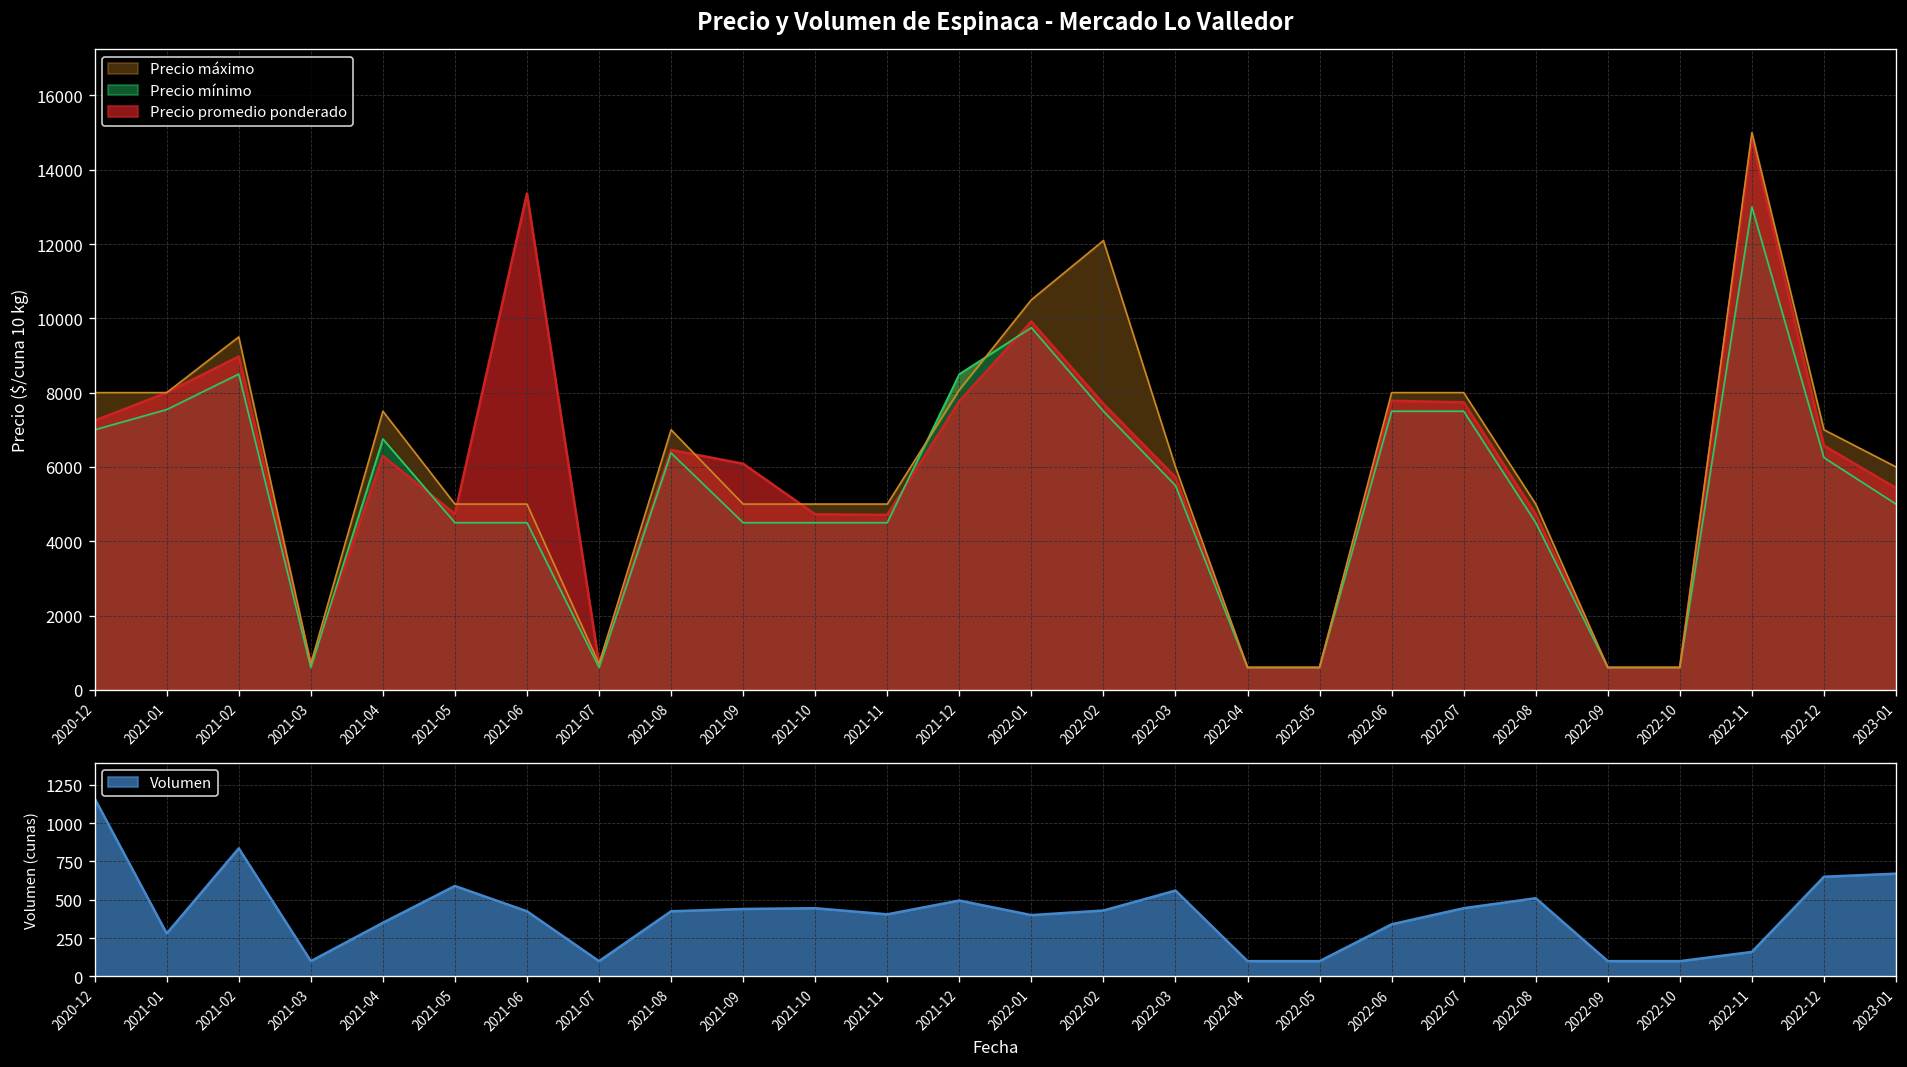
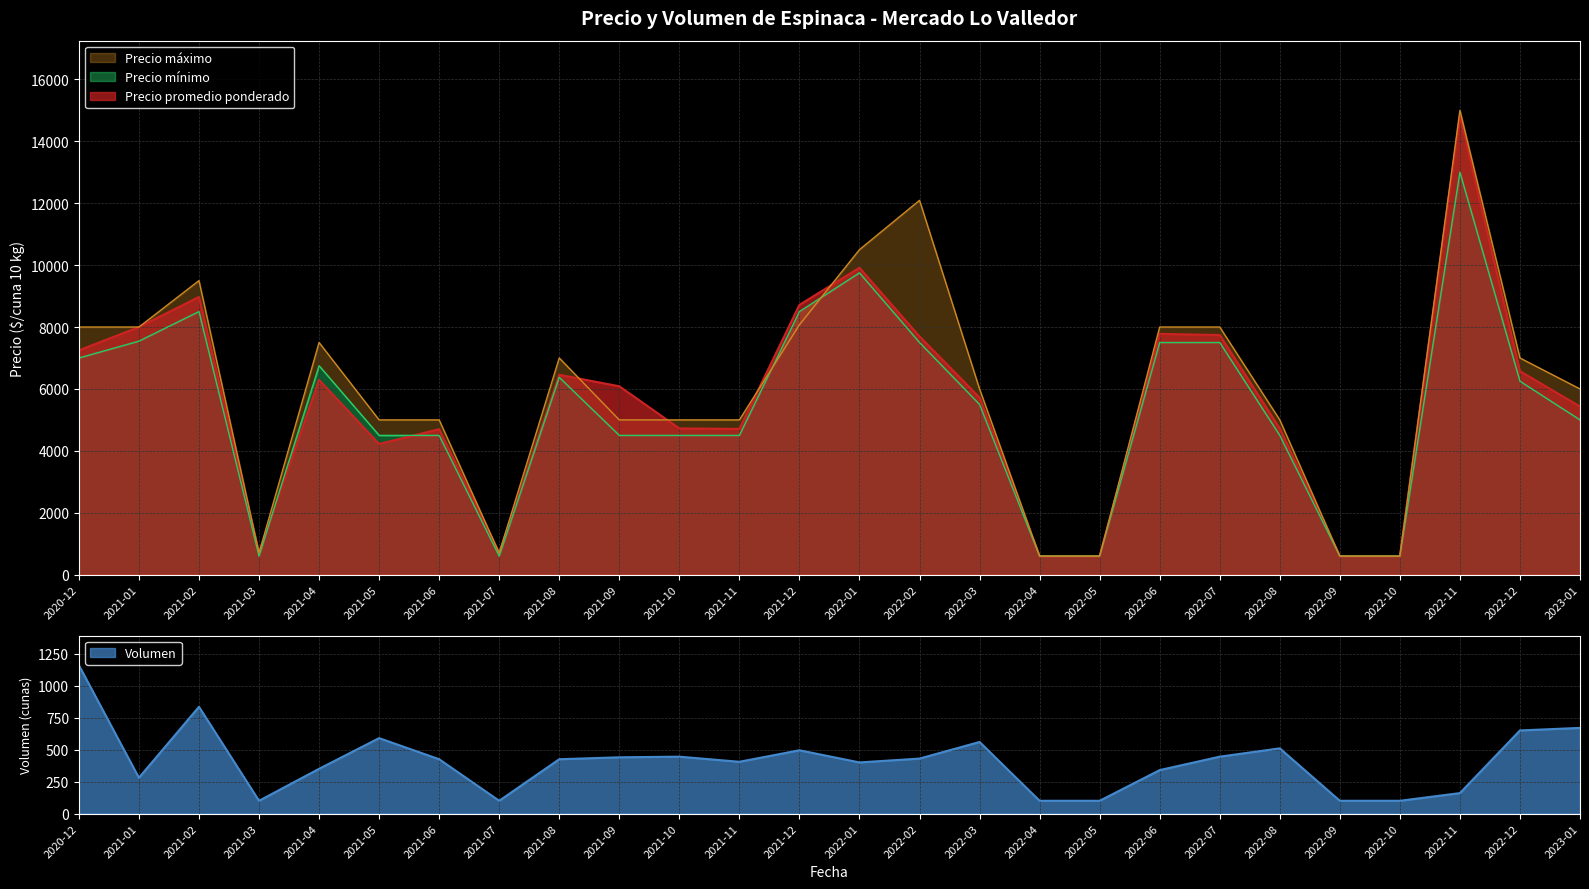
Precio y Volumen de Espinaca - Mercado Lo Valledor, Precio promedio ponderado, 2021-05: 4700 -> 4200
Precio y Volumen de Espinaca - Mercado Lo Valledor, Precio promedio ponderado, 2021-06: 13400 -> 4700
Precio y Volumen de Espinaca - Mercado Lo Valledor, Precio promedio ponderado, 2021-12: 7800 -> 8700
